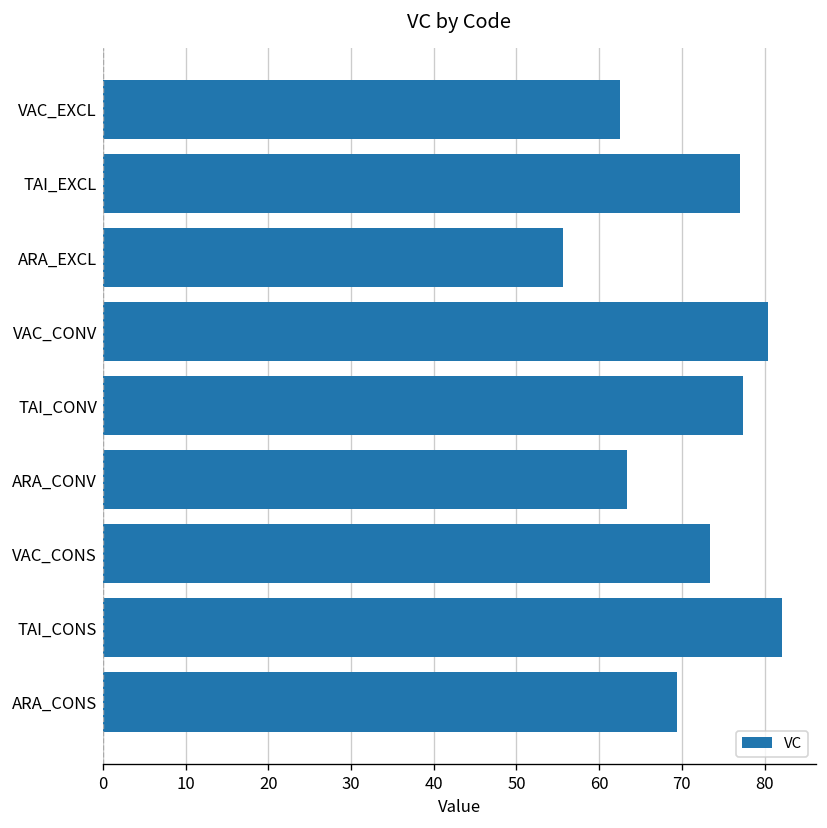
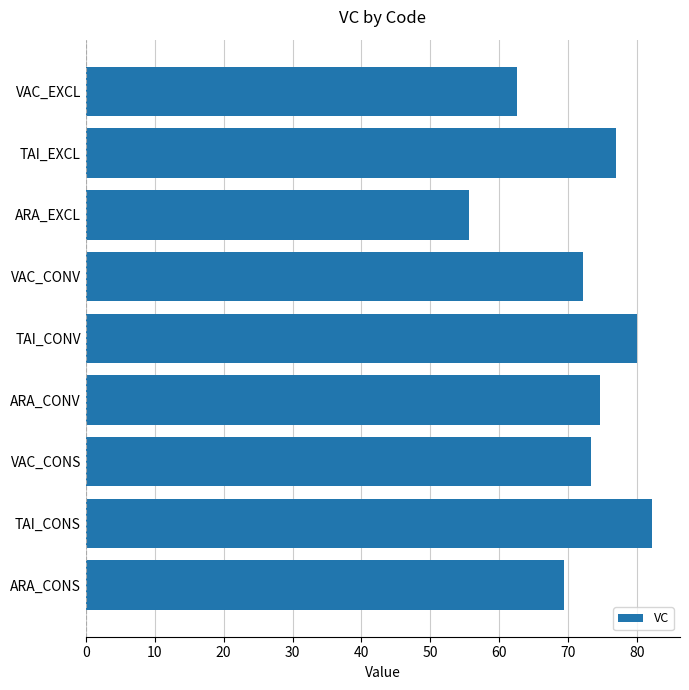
VAC_CONV: 80 -> 72
TAI_CONV: 77 -> 80
ARA_CONV: 63 -> 75
